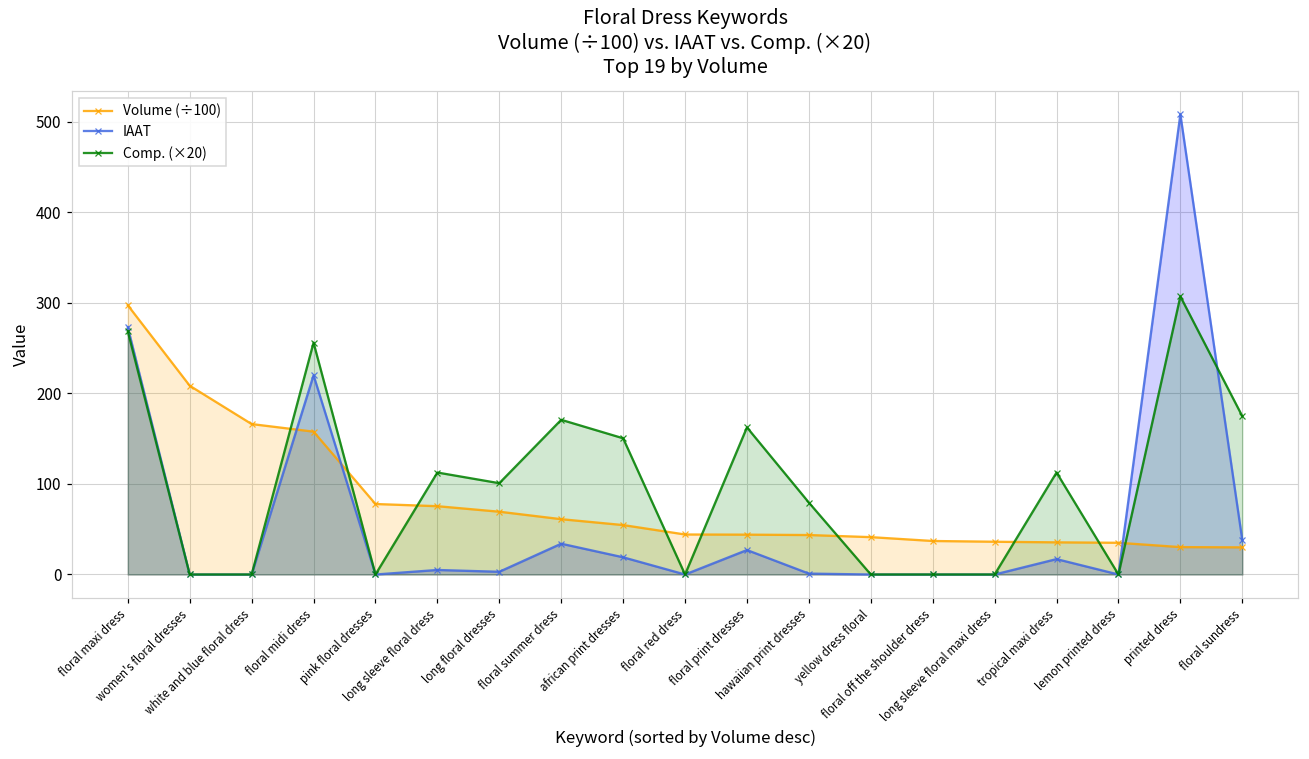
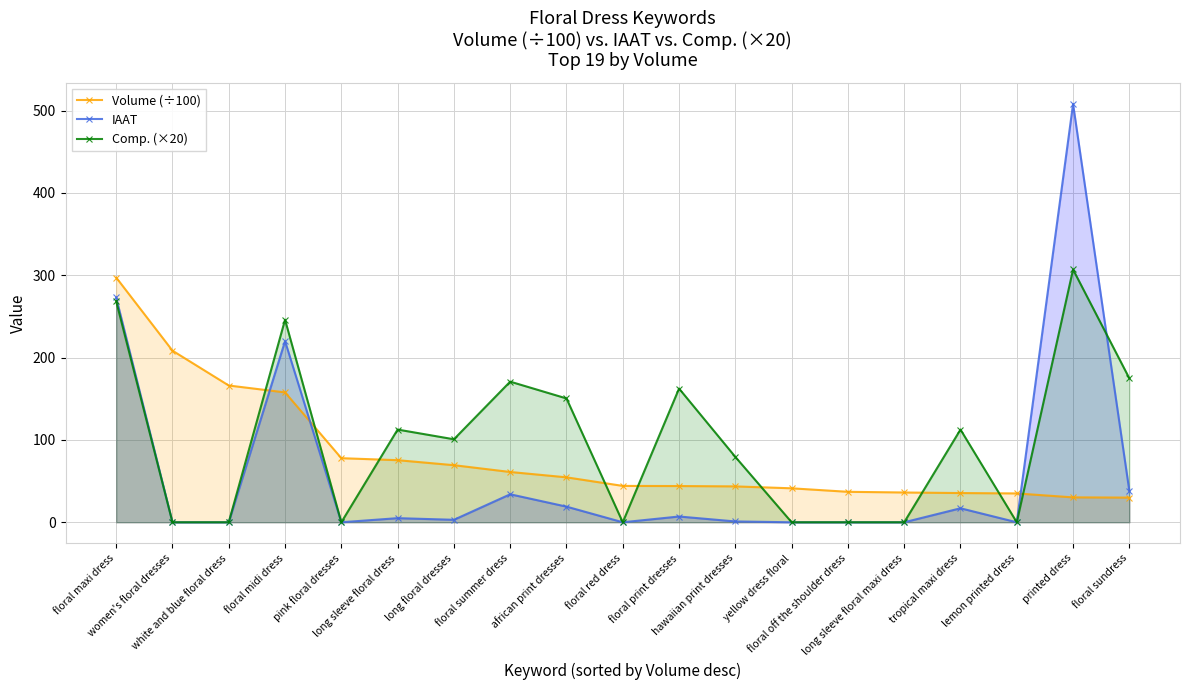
Comp. (×20), floral midi dress: 260 -> 250
IAAT, floral print dresses: 30 -> 10
